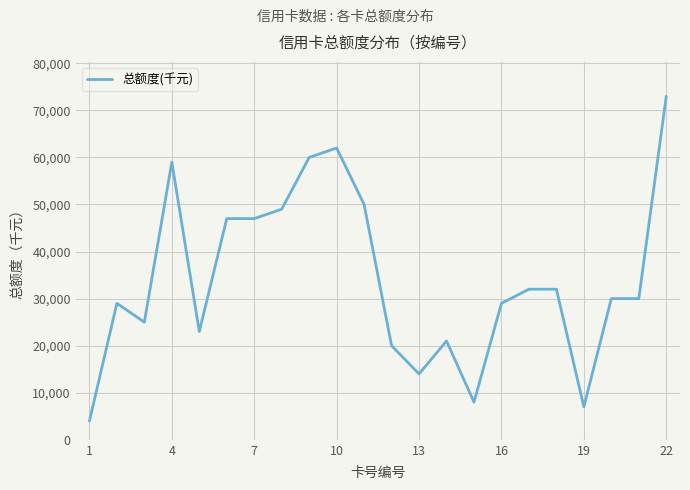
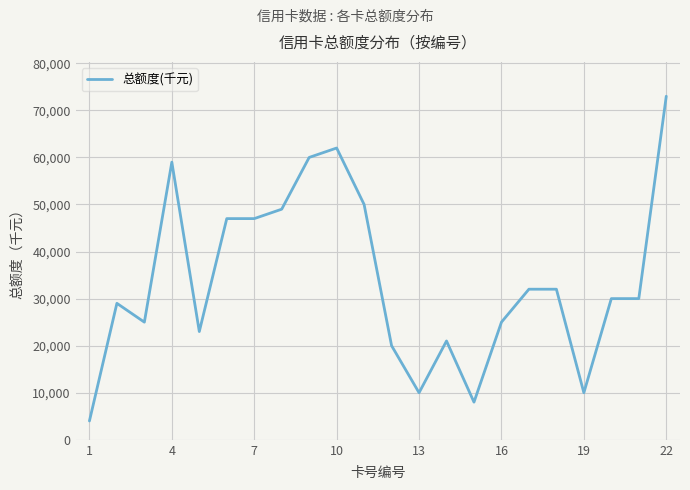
13: 14,000 -> 10,000
16: 29,000 -> 25,000
19: 7,000 -> 10,000
